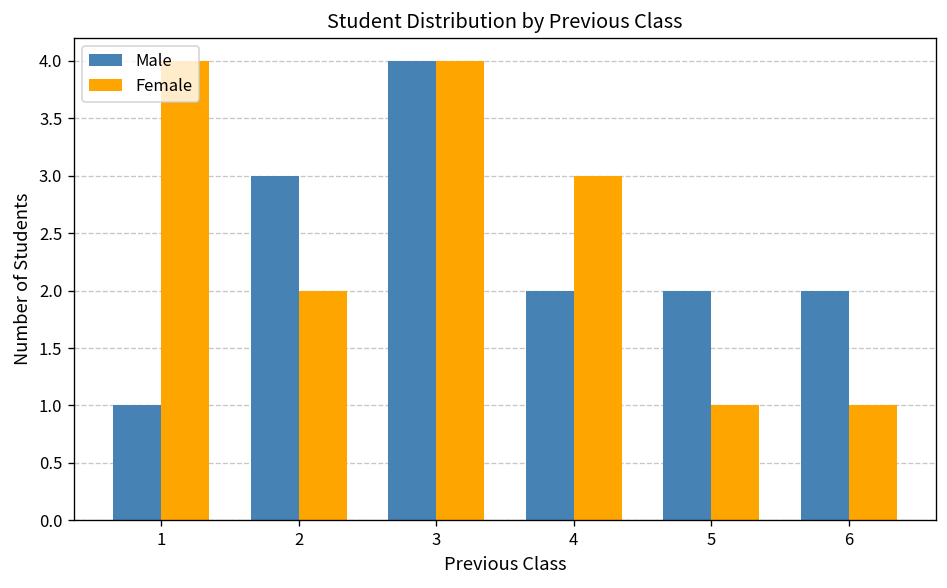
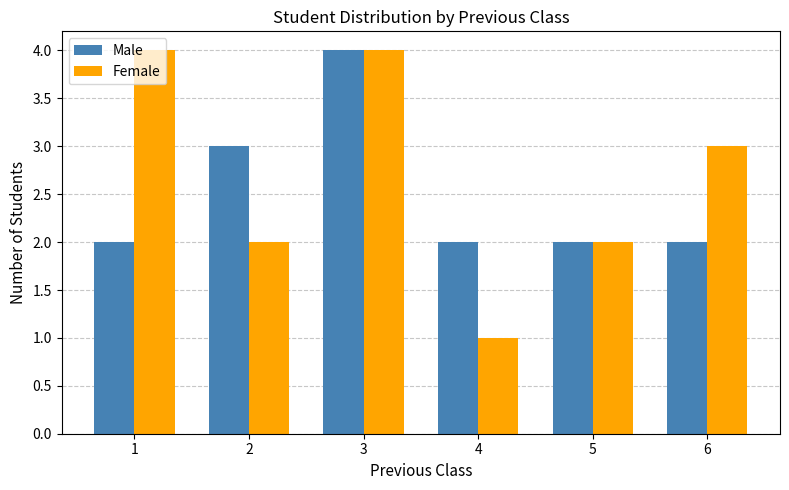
Male, 1: 1 -> 2
Female, 4: 3 -> 1
Female, 5: 1 -> 2
Female, 6: 1 -> 3
